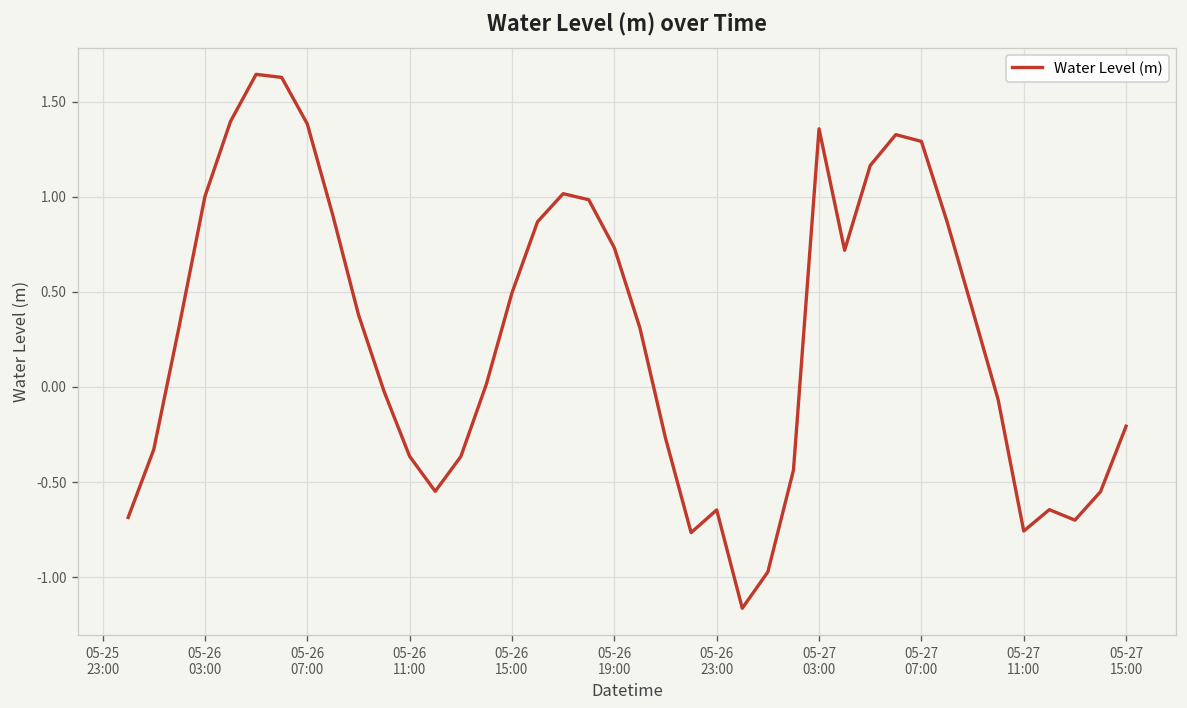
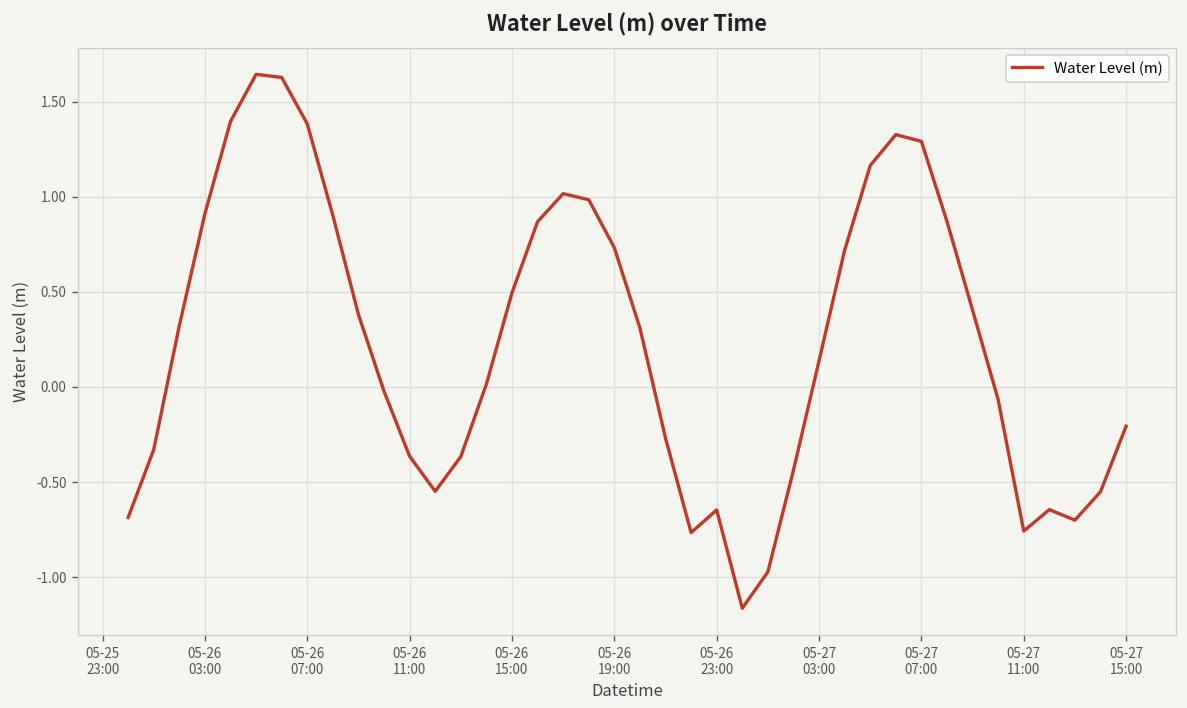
05-26 03:00: 1.00 -> 0.91
05-27 03:00: 1.36 -> 0.14
